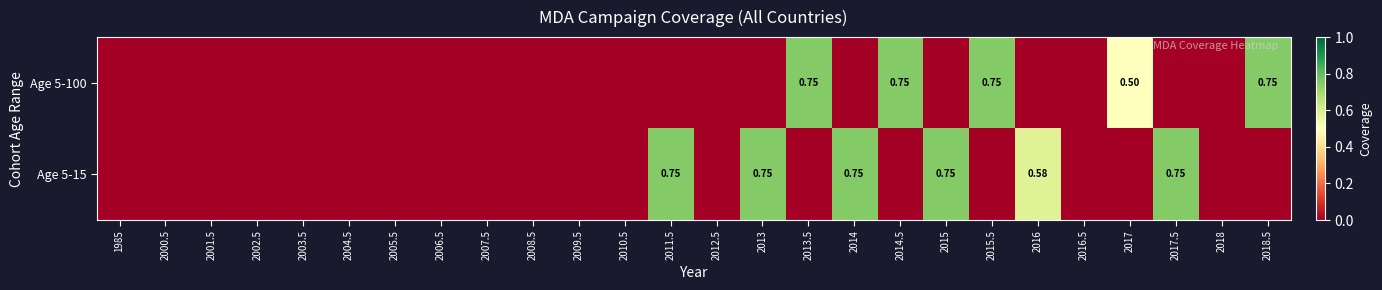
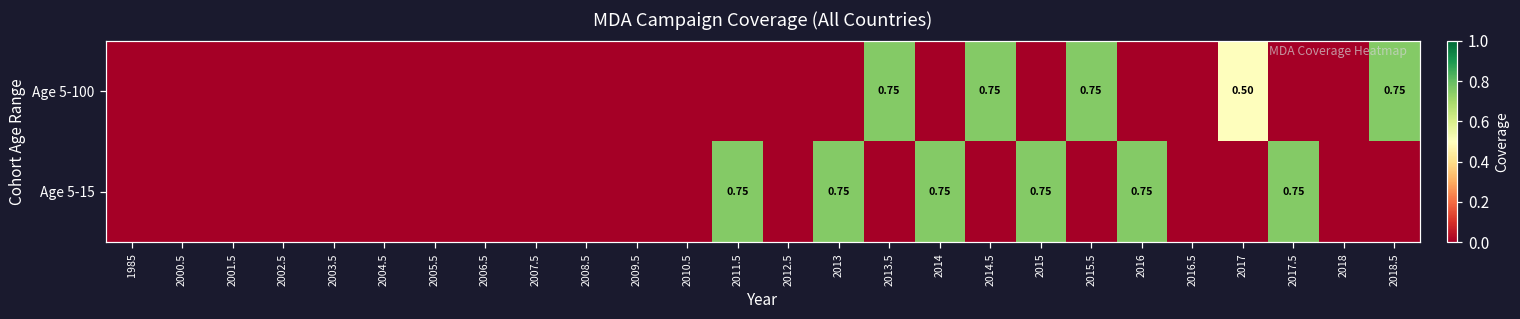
Age 5-15, 2016: 0.58 -> 0.75
